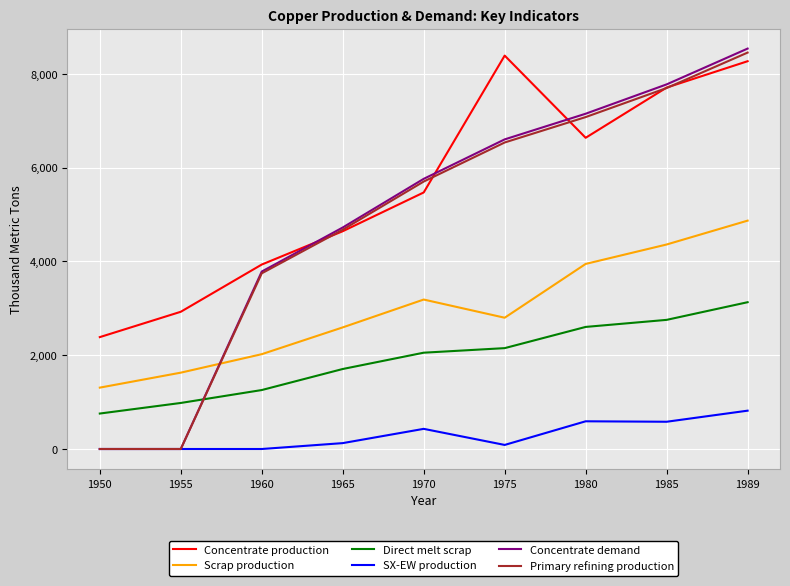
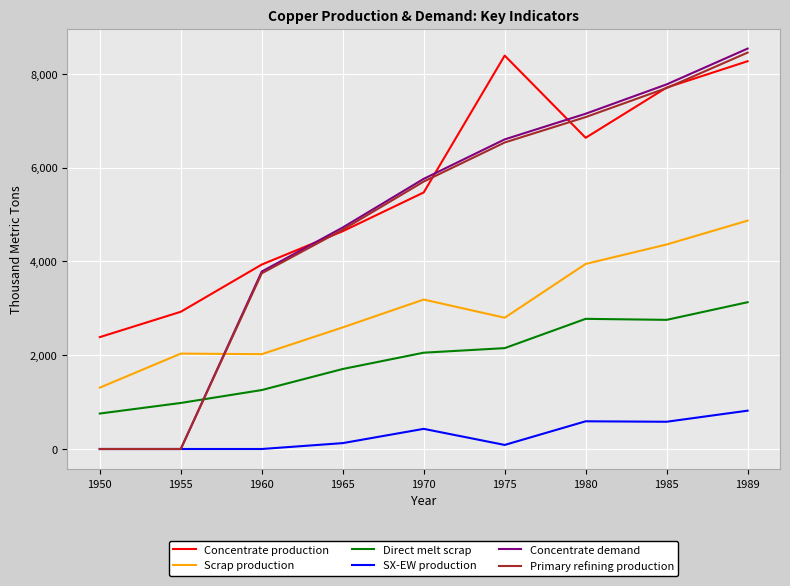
Scrap production, 1955: 1,600 -> 2,000
Direct melt scrap, 1980: 2,600 -> 2,800
